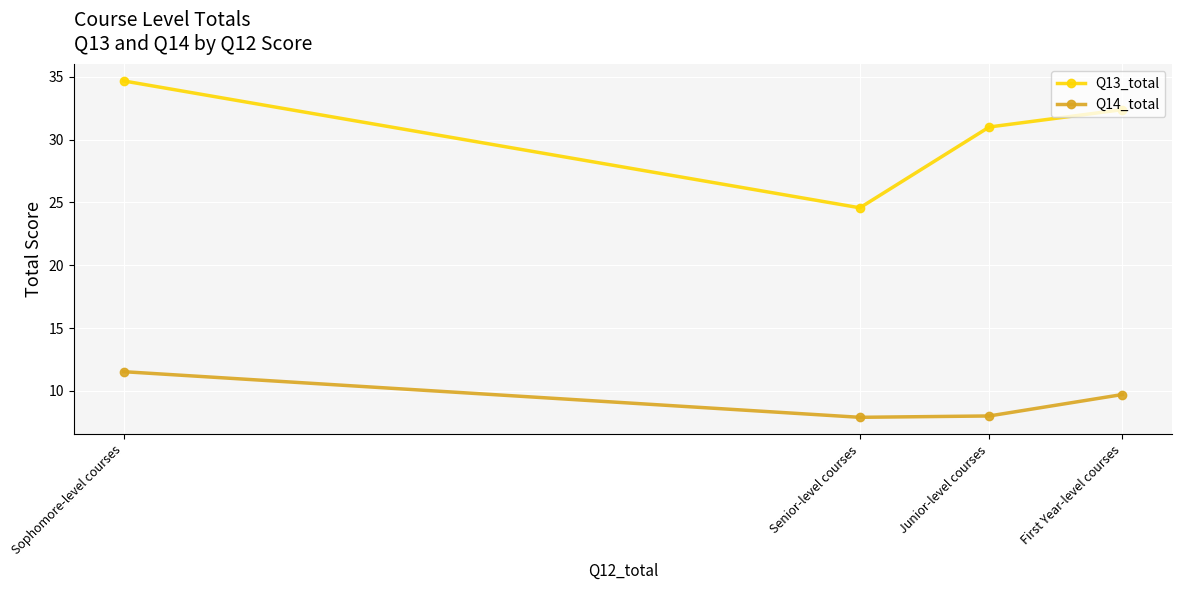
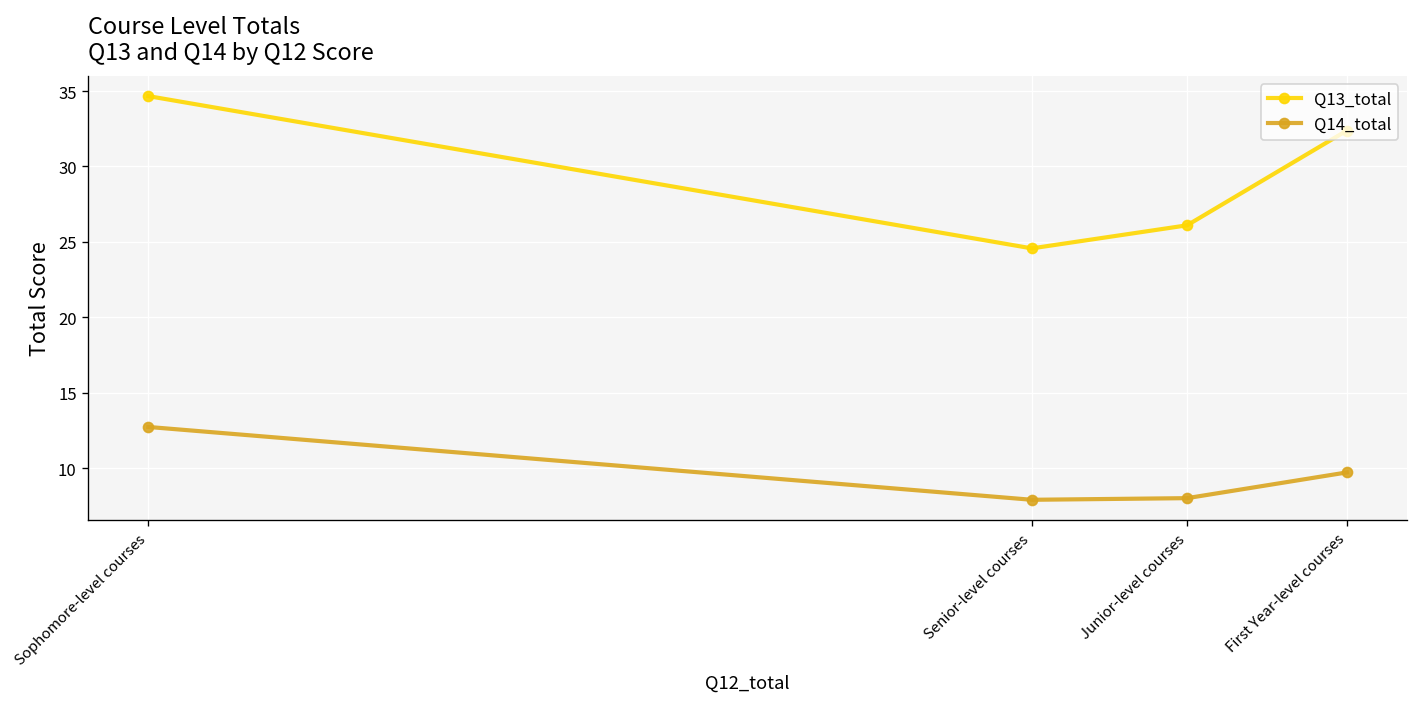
Q14_total, Sophomore-level courses: 11.5 -> 12.7
Q13_total, Junior-level courses: 31.0 -> 26.1
